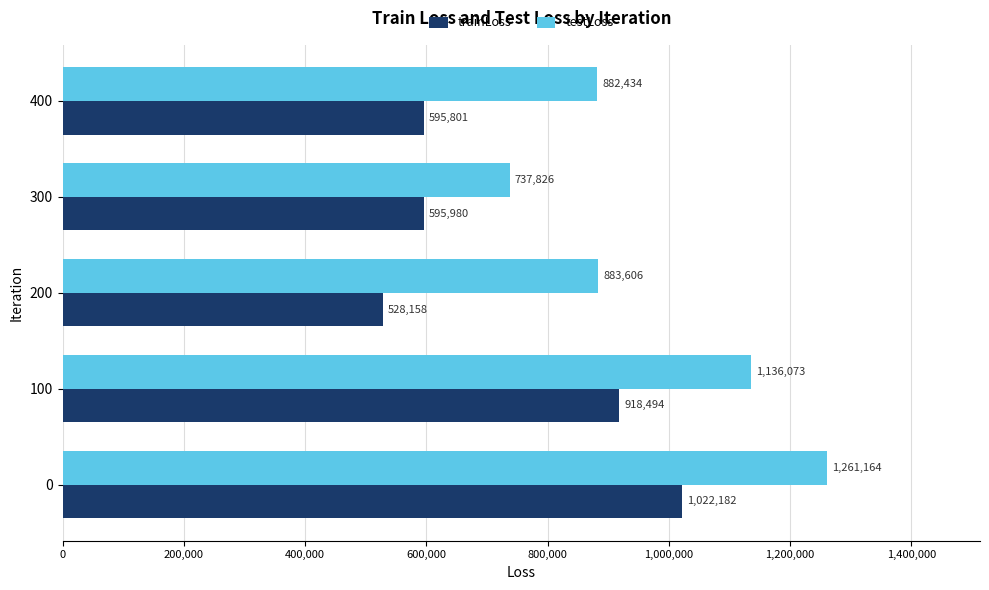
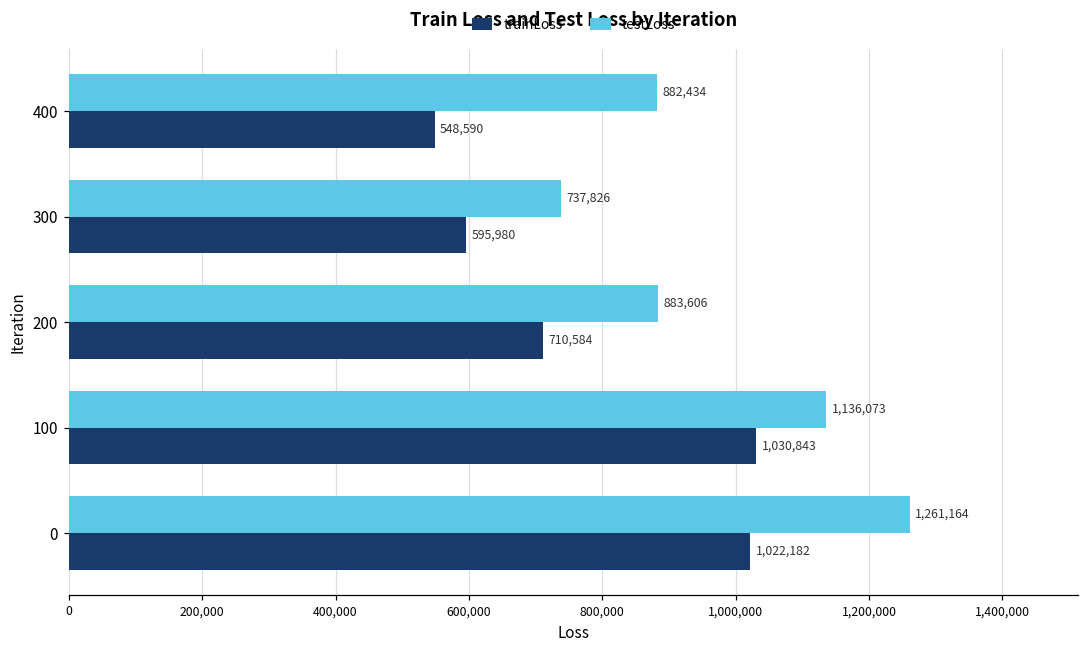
trainLoss, 400: 595,801 -> 548,590
trainLoss, 200: 528,158 -> 710,584
trainLoss, 100: 918,494 -> 1,030,843
